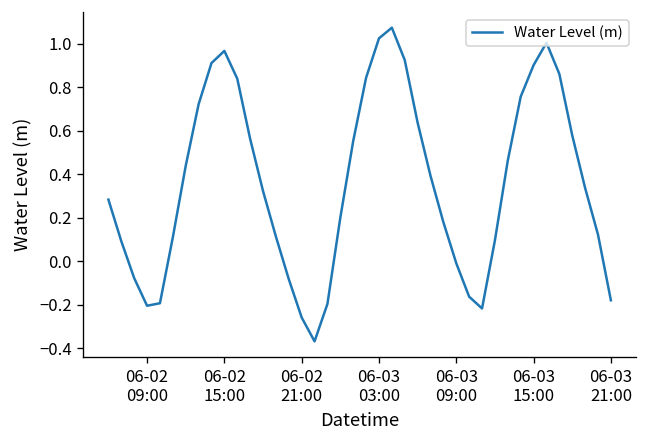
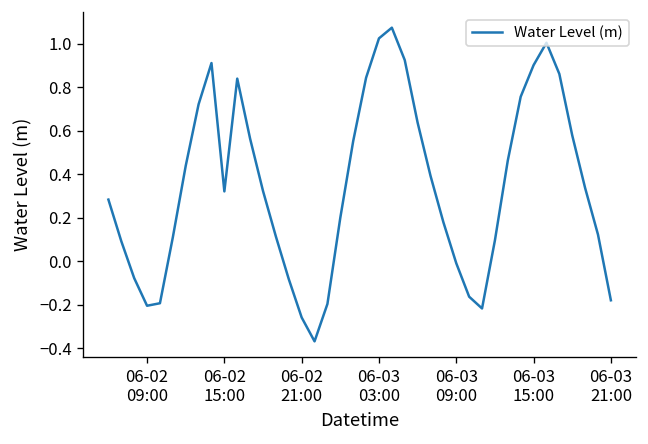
06-02 15:00: 0.97 -> 0.32
